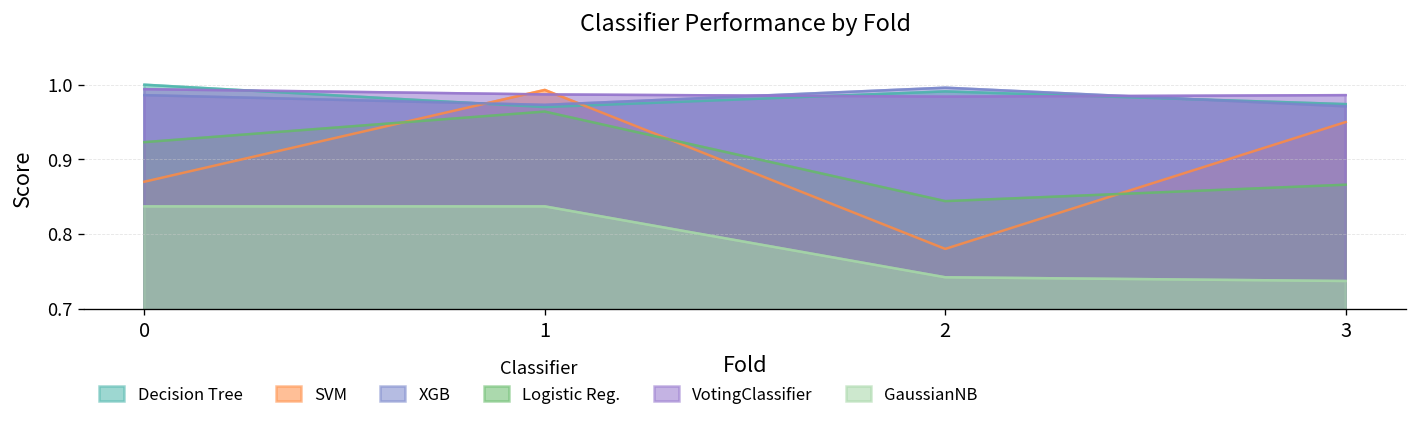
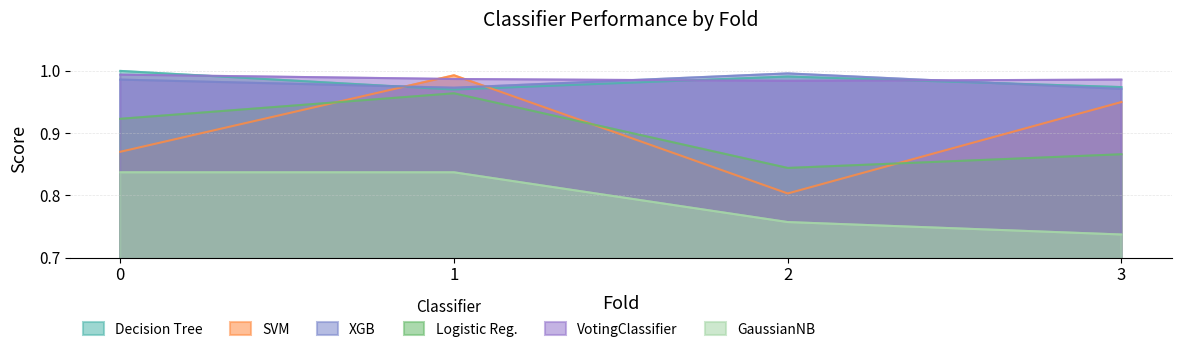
SVM, 2: 0.78 -> 0.80
GaussianNB, 2: 0.74 -> 0.76
